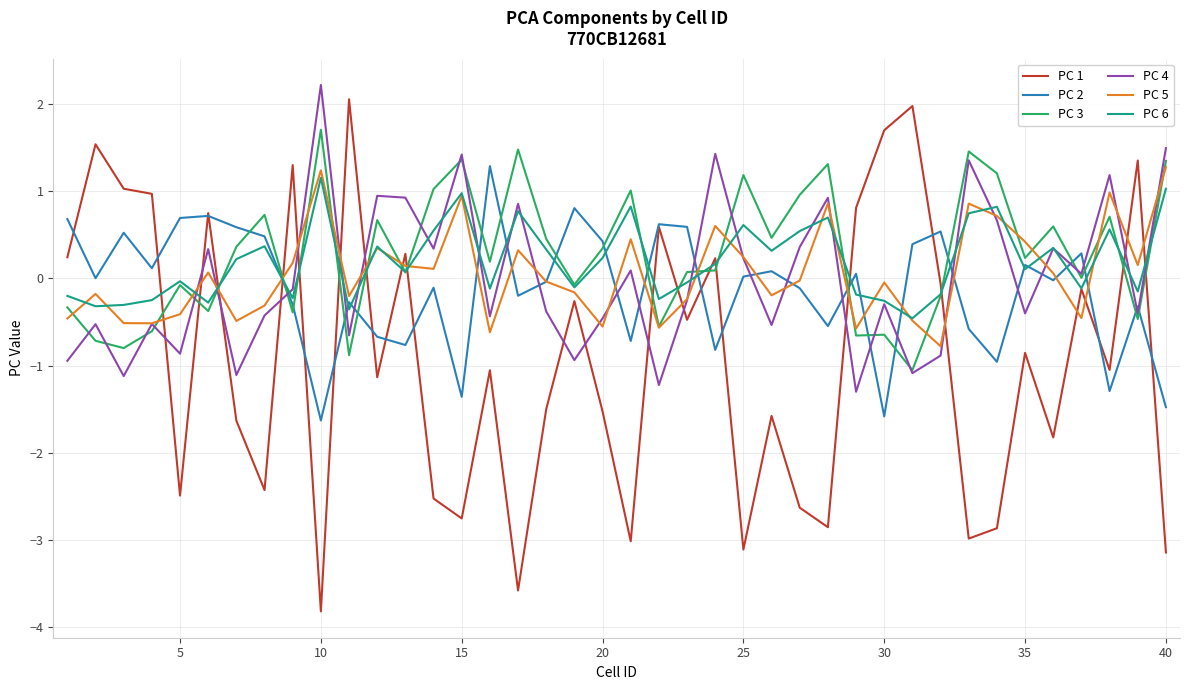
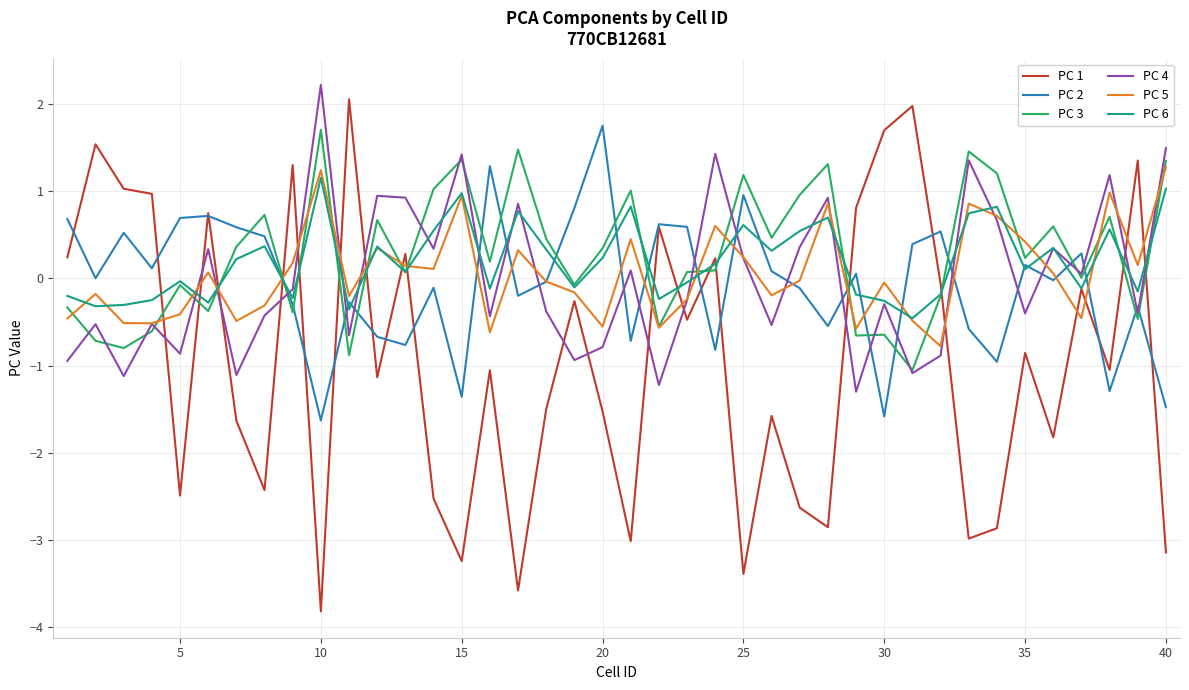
PC 1, 15: -2.8 -> -3.2
PC 2, 20: 0.4 -> 1.8
PC 4, 20: -0.5 -> -0.8
PC 1, 25: -3.1 -> -3.4
PC 2, 25: 0.0 -> 1.0
